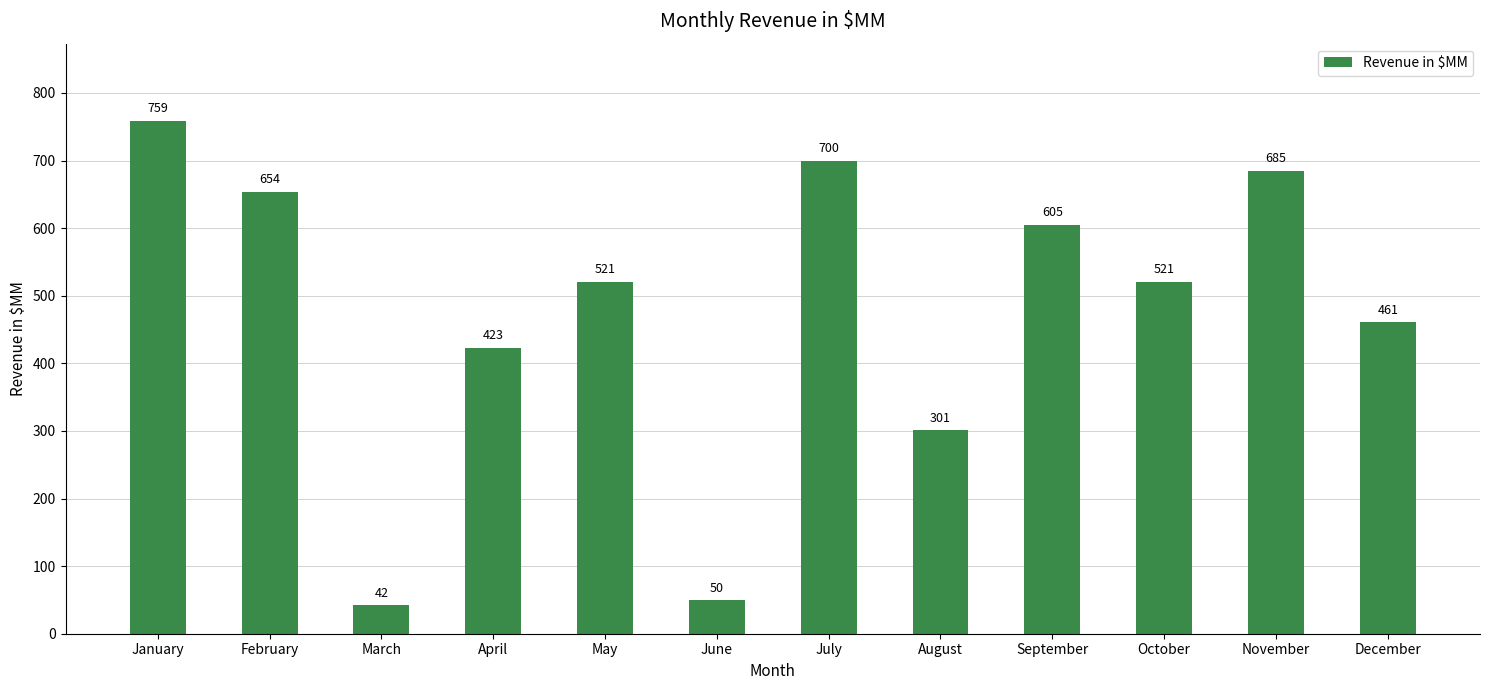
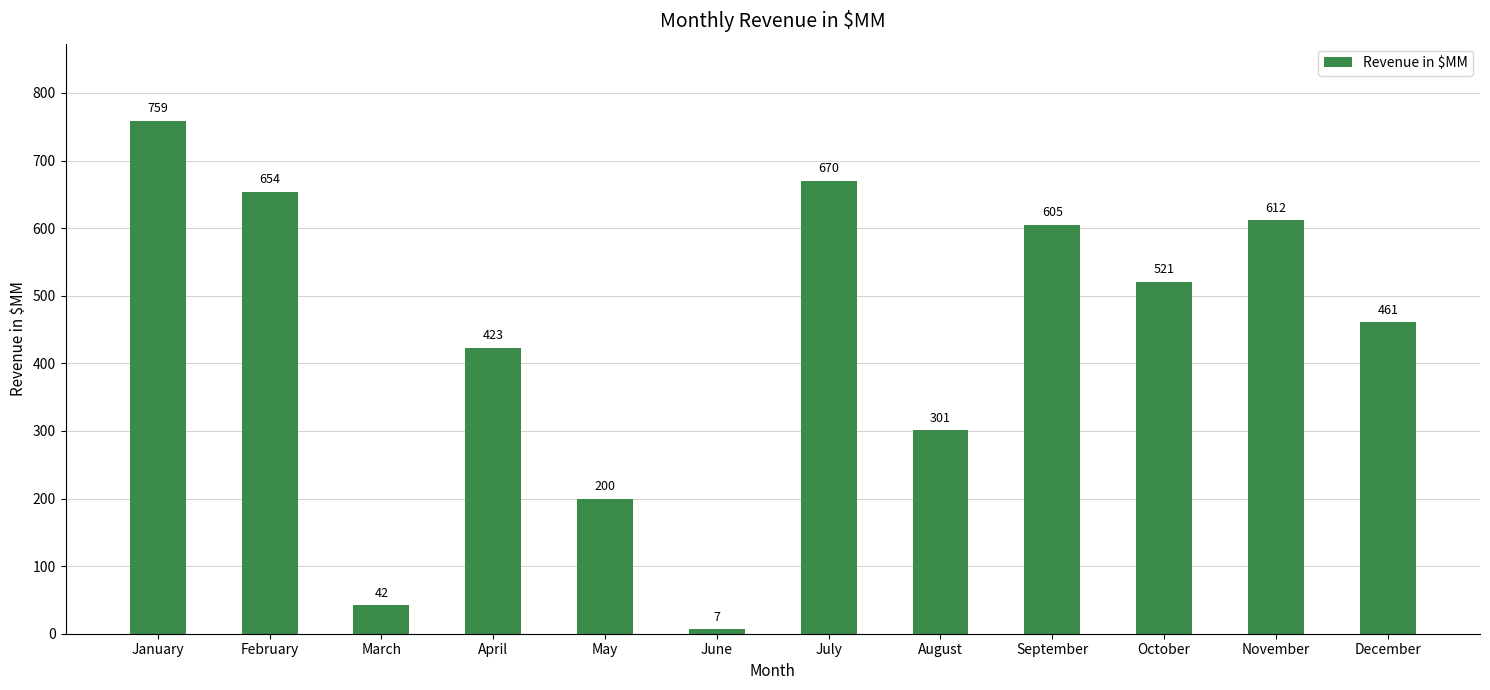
May: 521 -> 200
June: 50 -> 7
July: 700 -> 670
November: 685 -> 612
